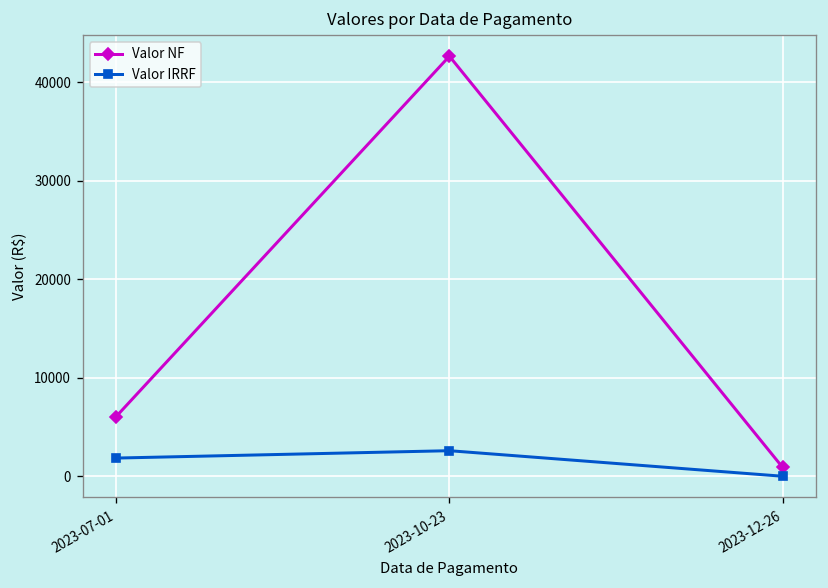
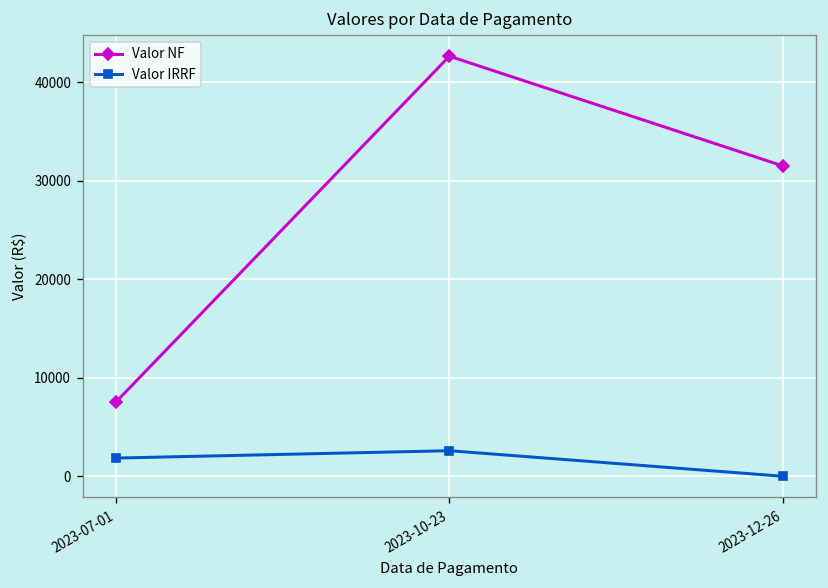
Valor NF, 2023-07-01: 6000 -> 8000
Valor NF, 2023-12-26: 1000 -> 32000
